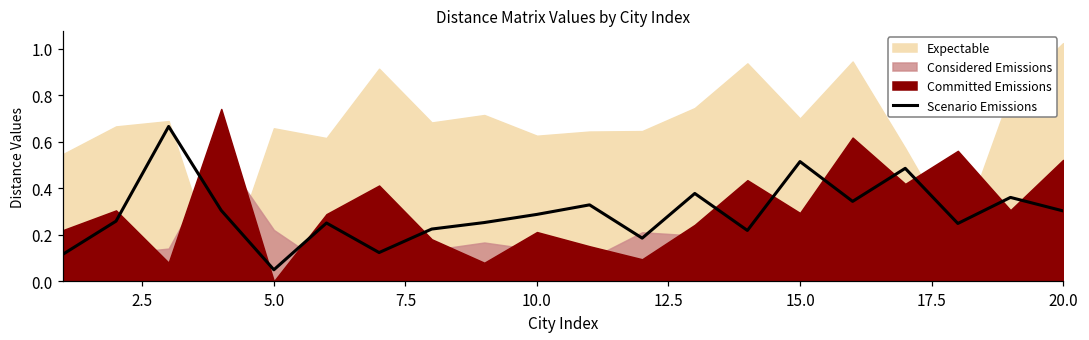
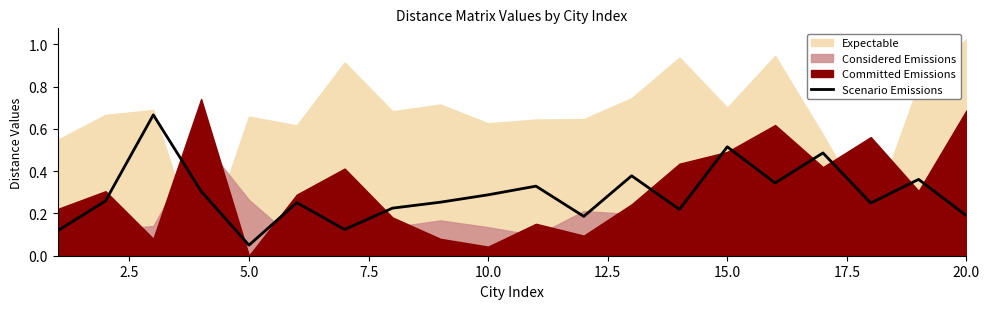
Considered Emissions, 5.0: 0.22 -> 0.26
Committed Emissions, 10.0: 0.21 -> 0.04
Committed Emissions, 15.0: 0.29 -> 0.49
Scenario Emissions, 20.0: 0.30 -> 0.19
Committed Emissions, 20.0: 0.52 -> 0.69
